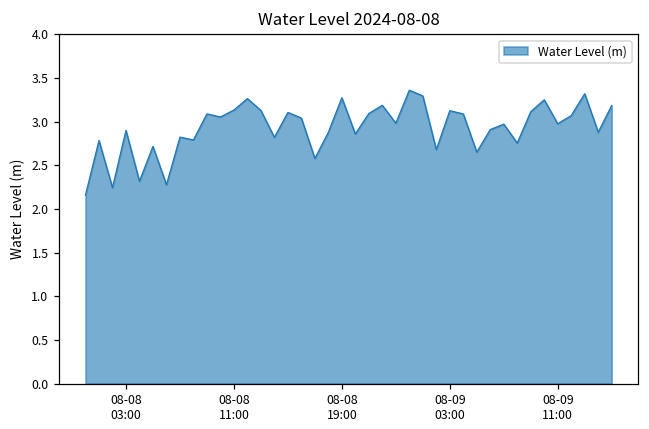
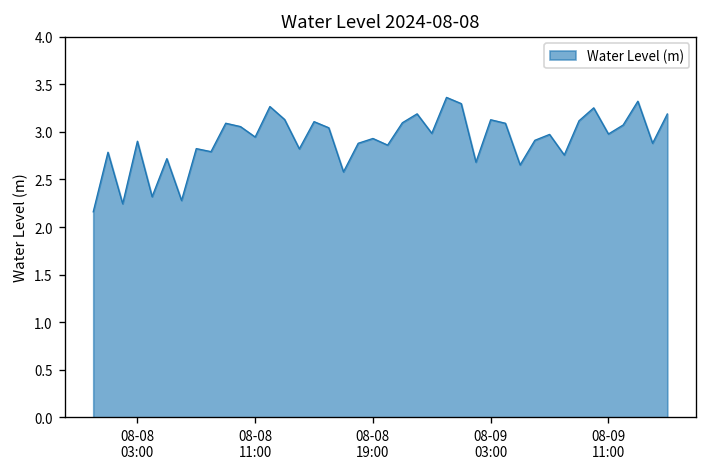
08-08 11:00: 3.1 -> 2.9
08-08 19:00: 3.3 -> 2.9
